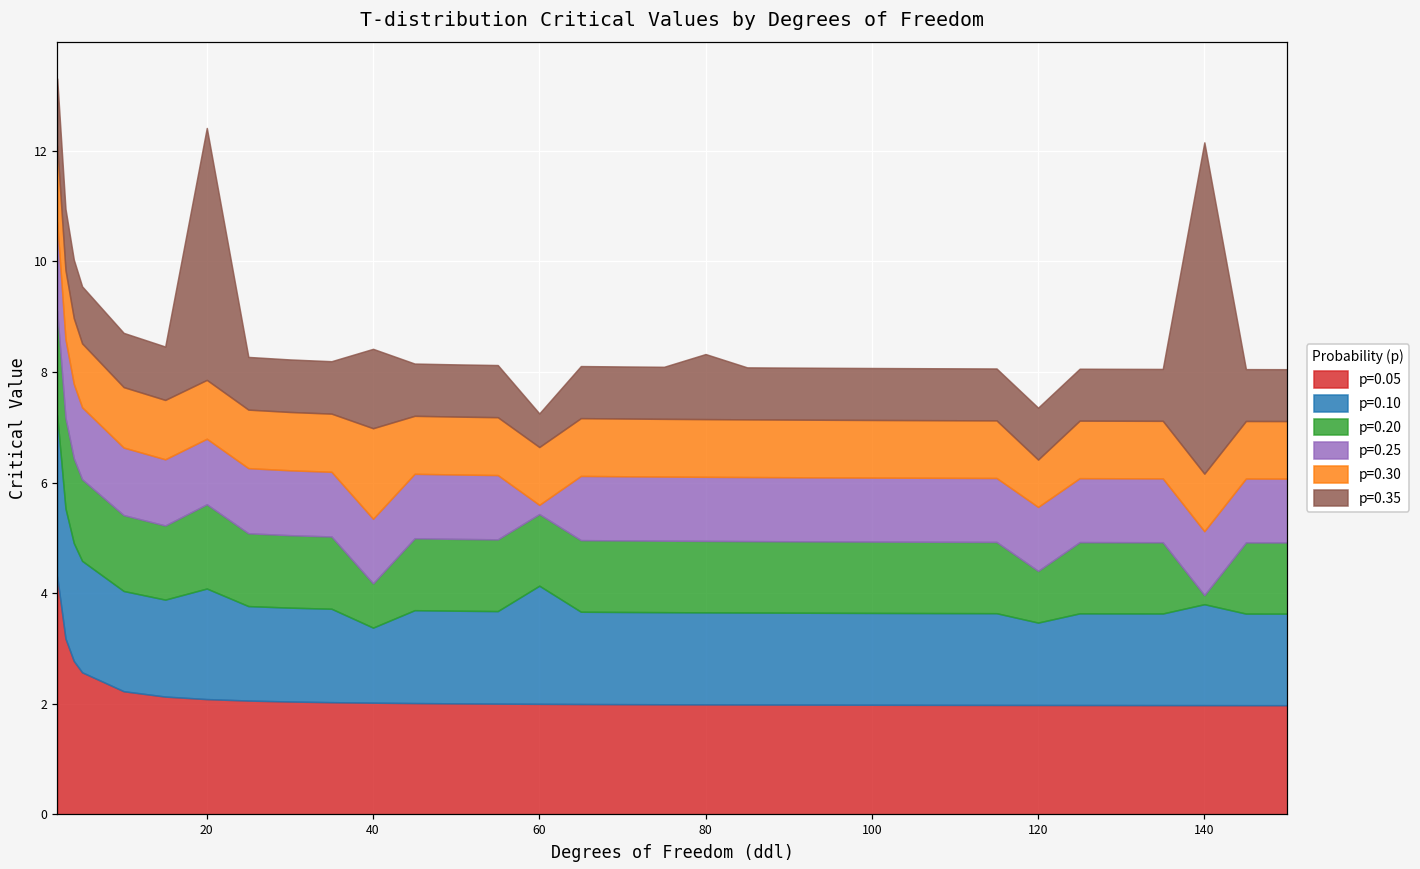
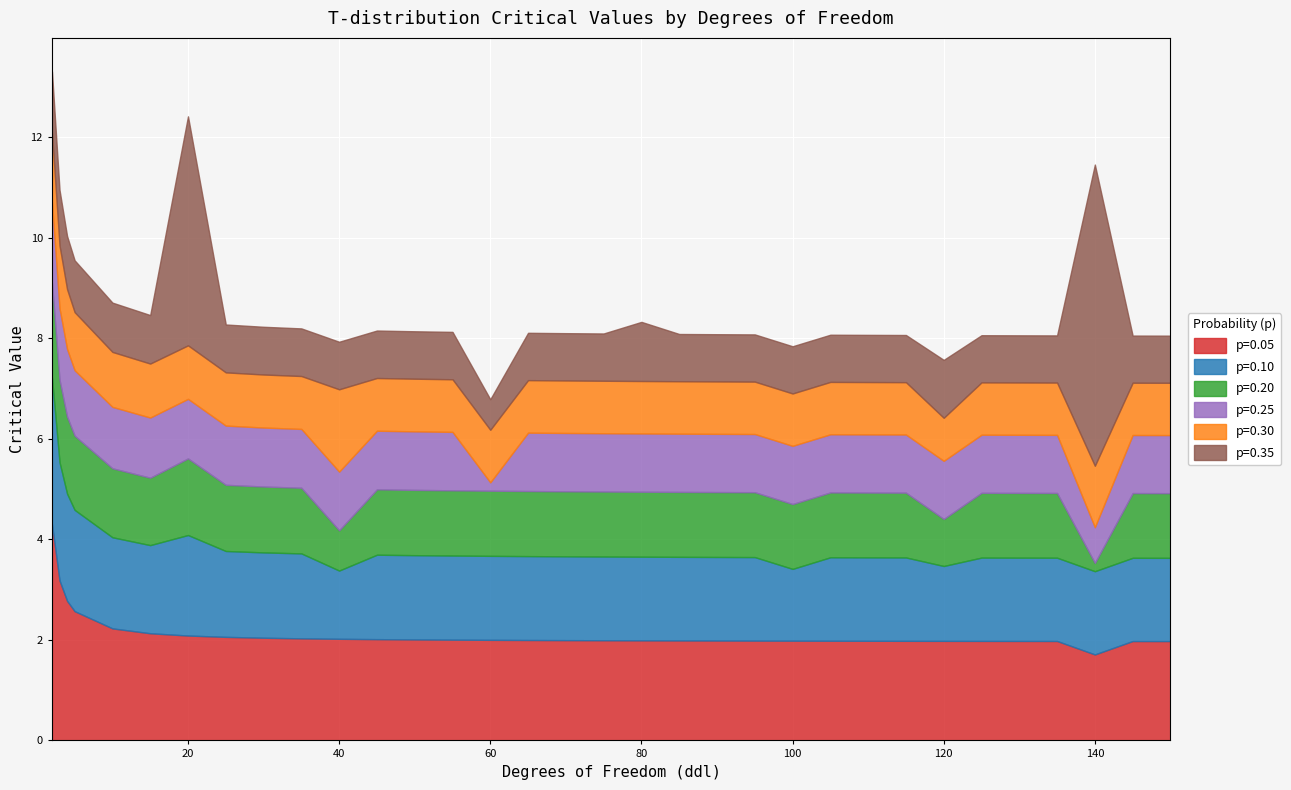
p=0.35, 40: 1.4 -> 0.9
p=0.10, 60: 2.1 -> 1.7
p=0.10, 100: 1.7 -> 1.4
p=0.35, 120: 0.9 -> 1.2
p=0.05, 140: 2.0 -> 1.7
p=0.10, 140: 1.8 -> 1.7
p=0.25, 140: 1.2 -> 0.7
p=0.30, 140: 1.0 -> 1.2
